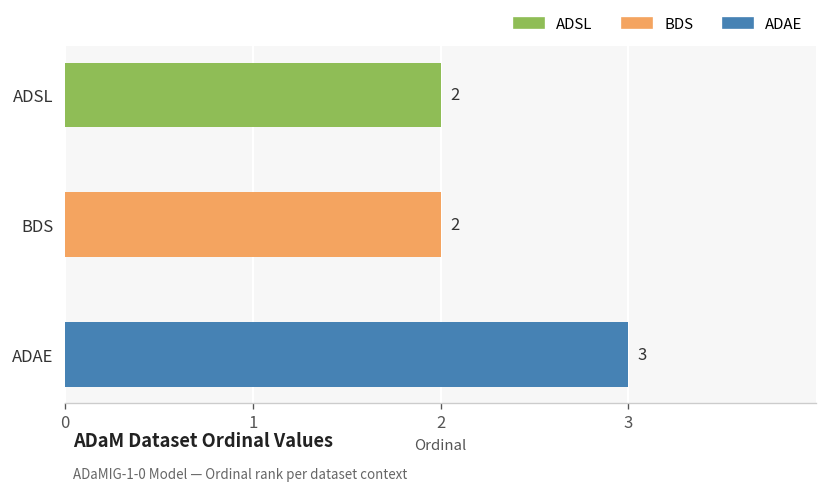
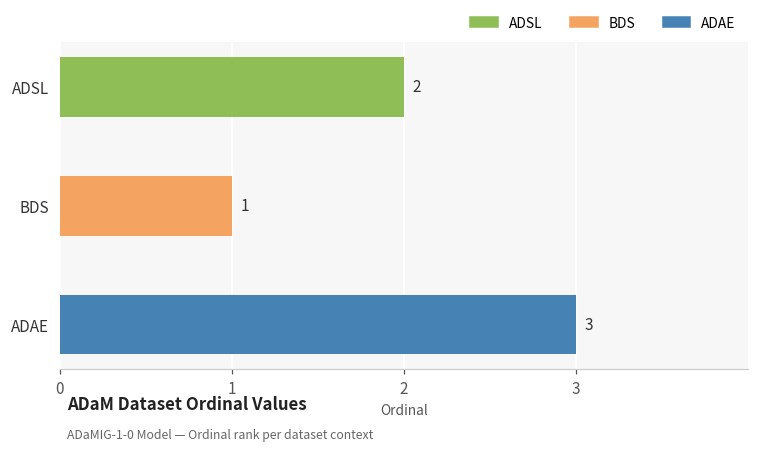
BDS: 2 -> 1
